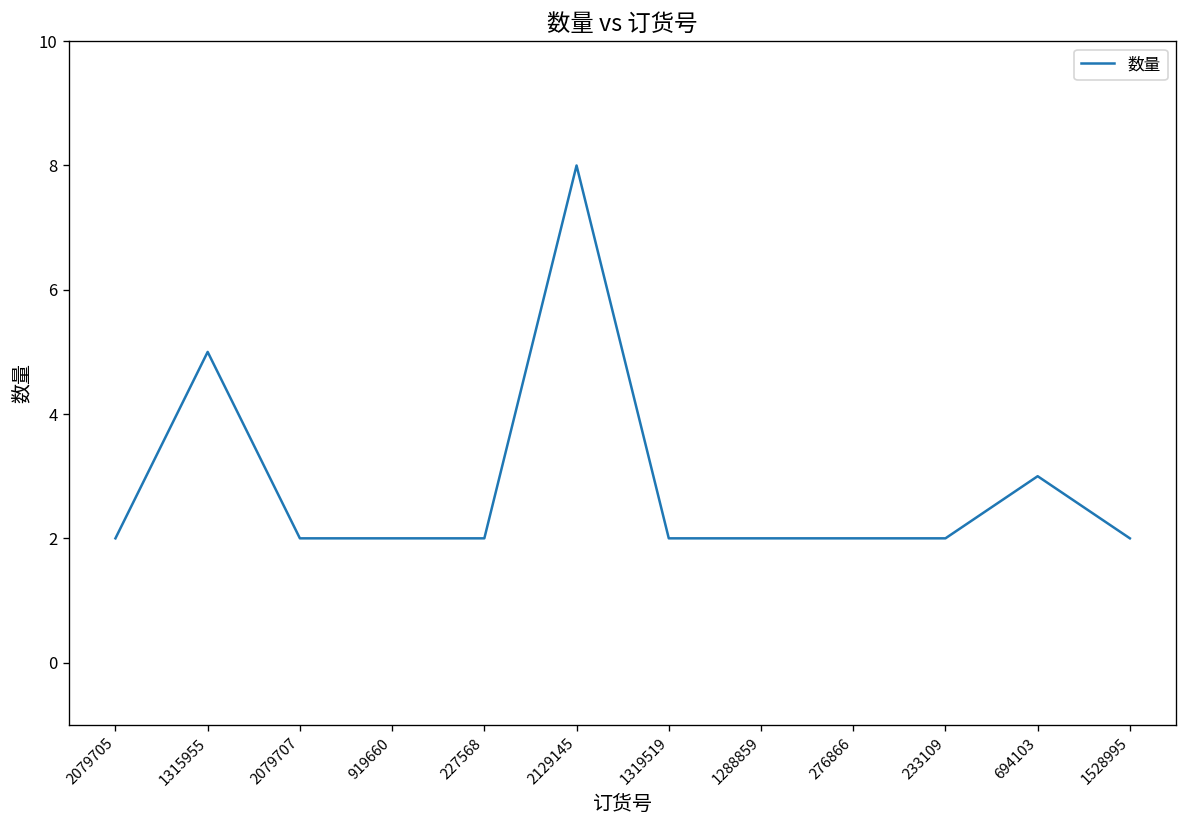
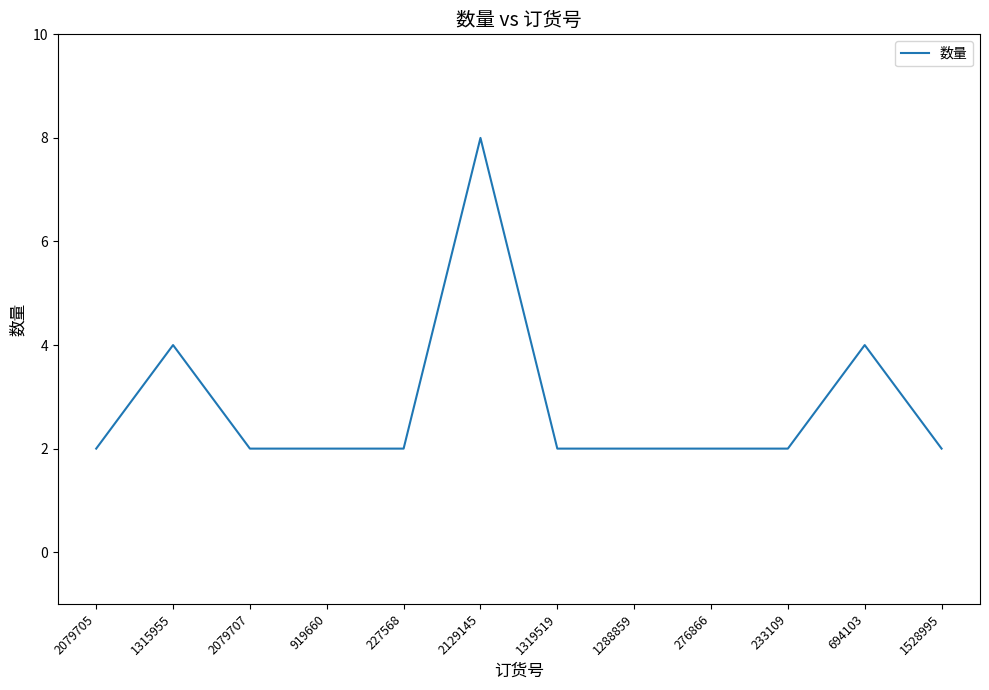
1315955: 5 -> 4
694103: 3 -> 4
